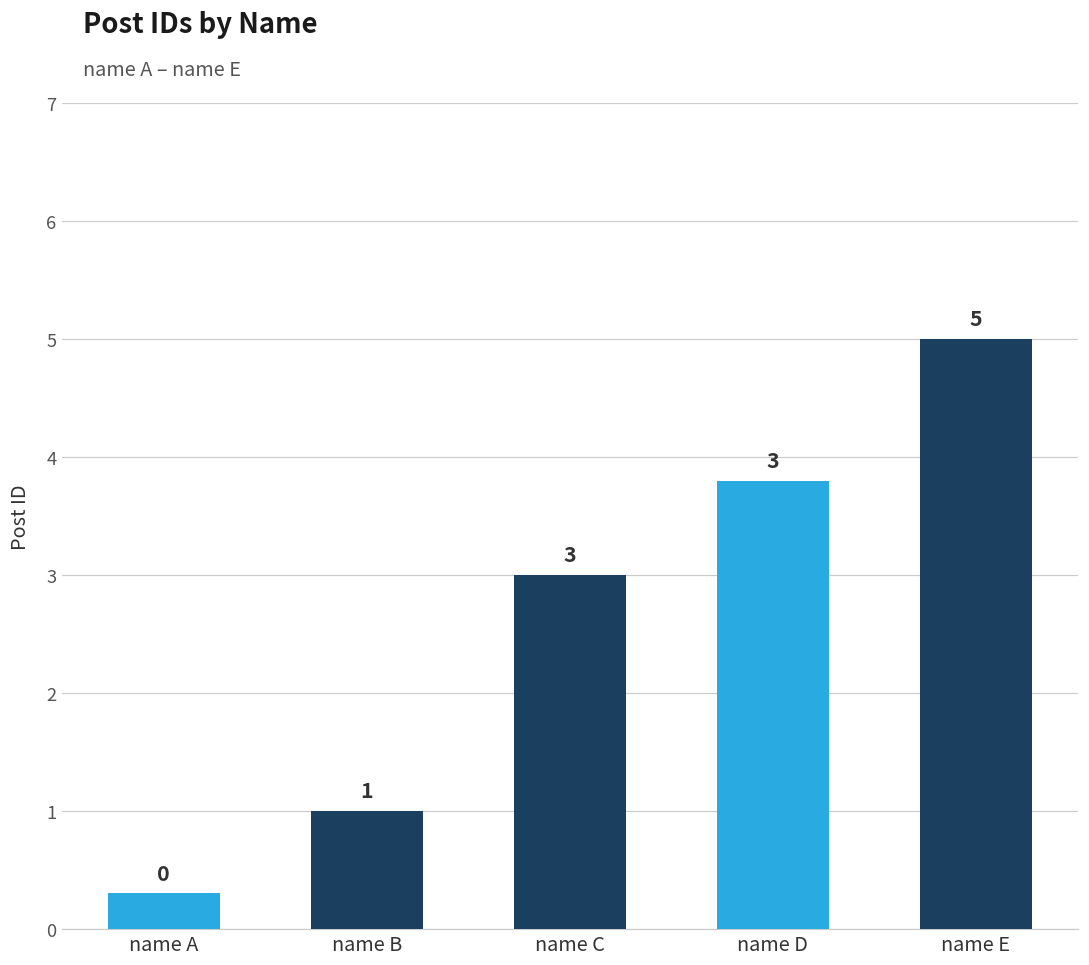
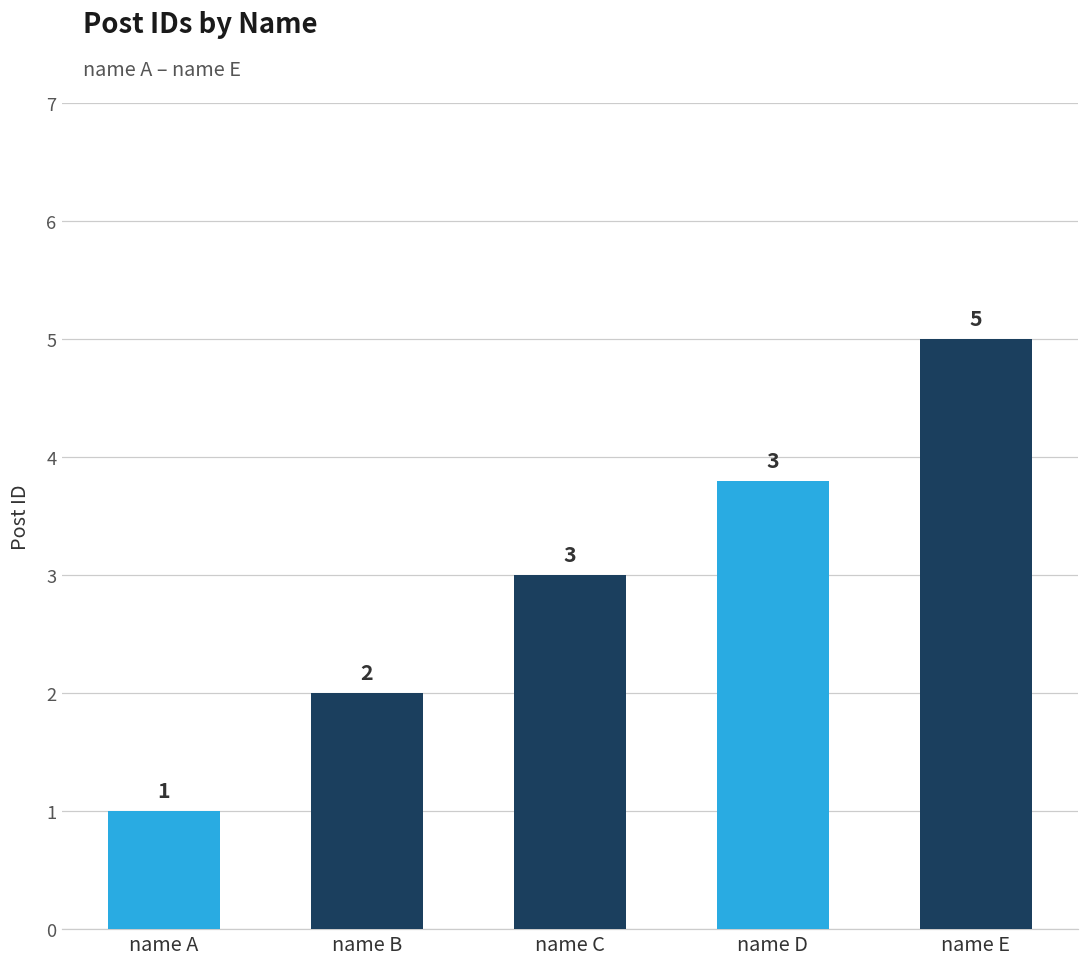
name A: 0 -> 1
name B: 1 -> 2
